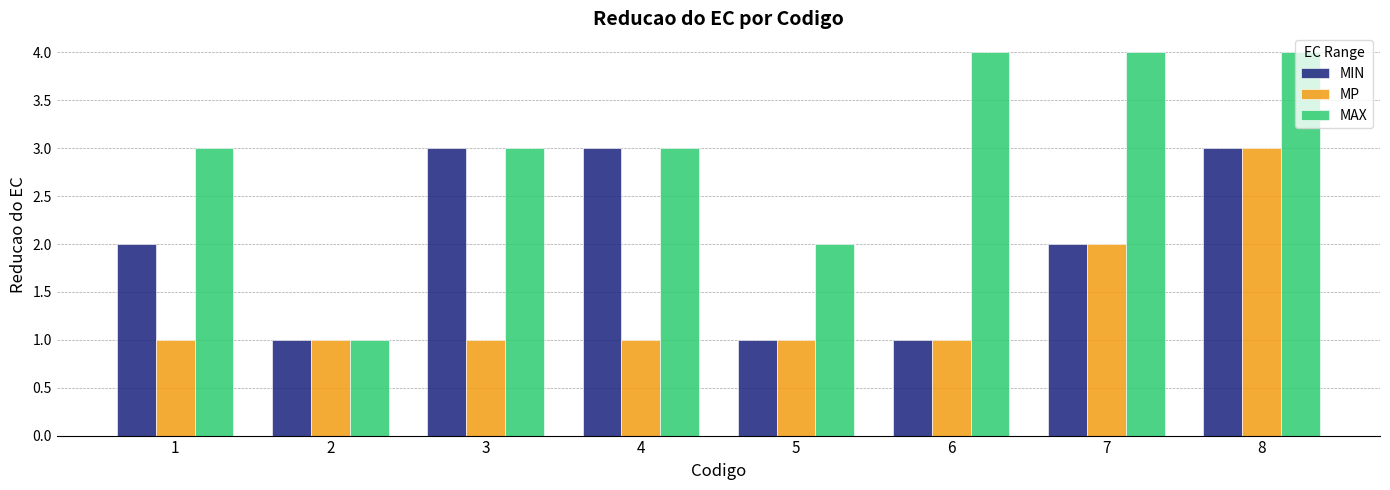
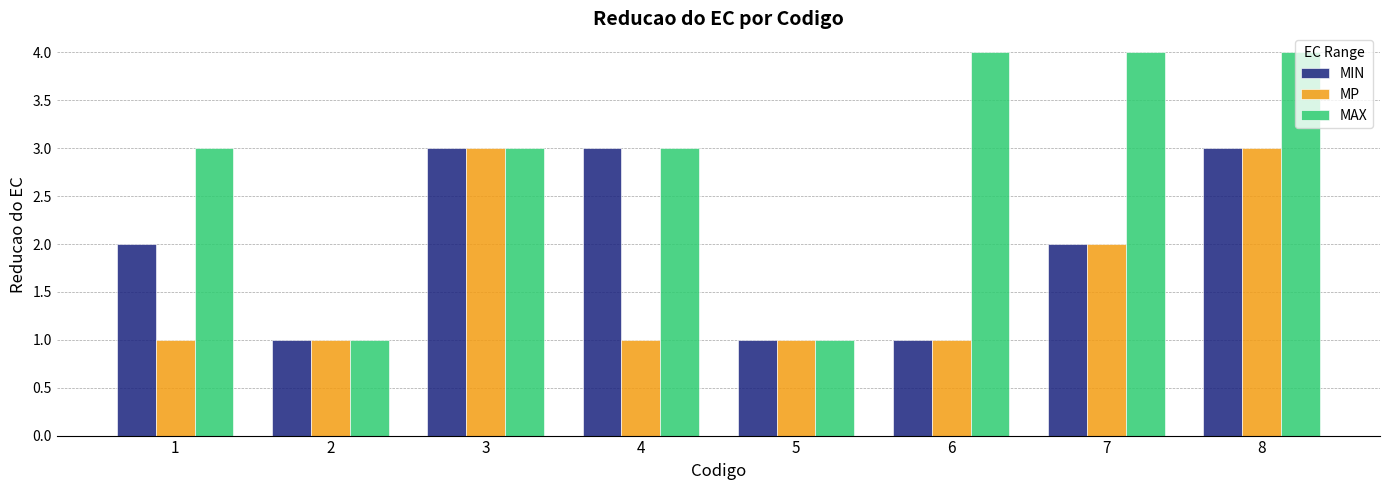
MP, 3: 1 -> 3
MAX, 5: 2 -> 1
